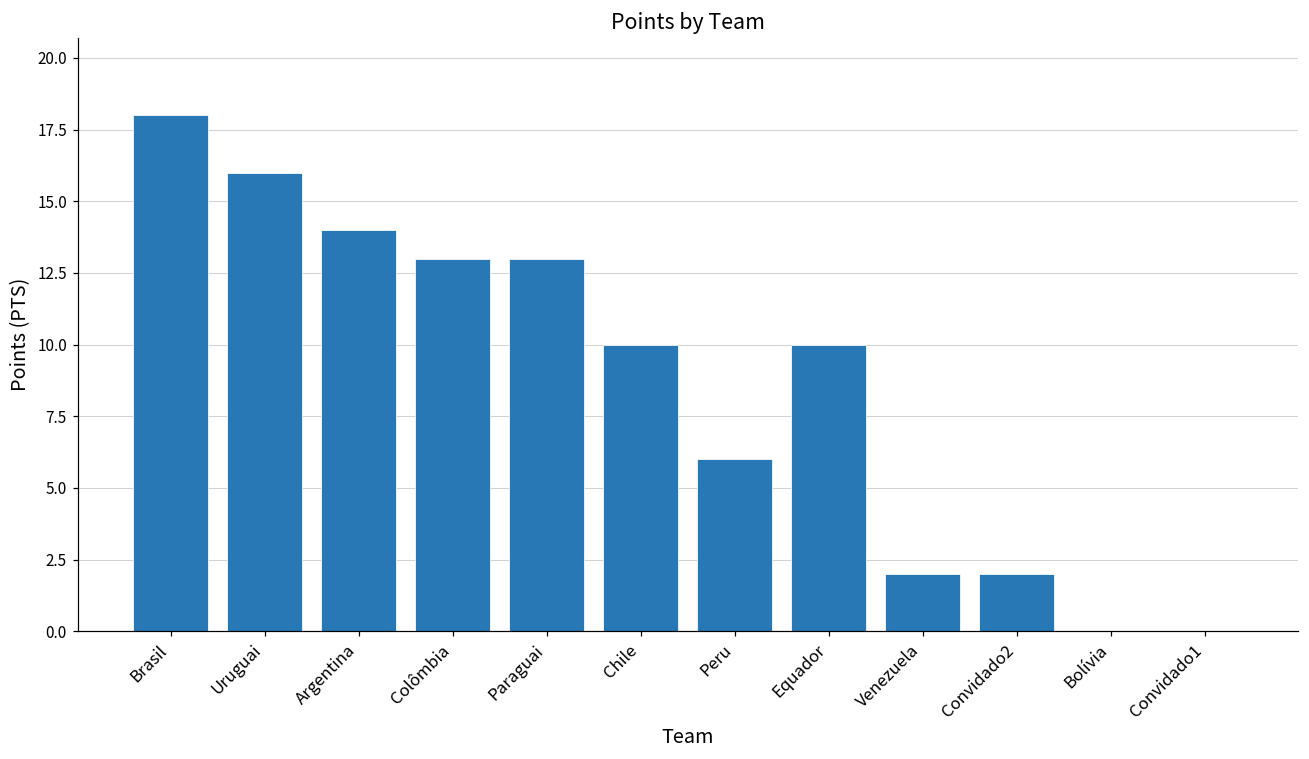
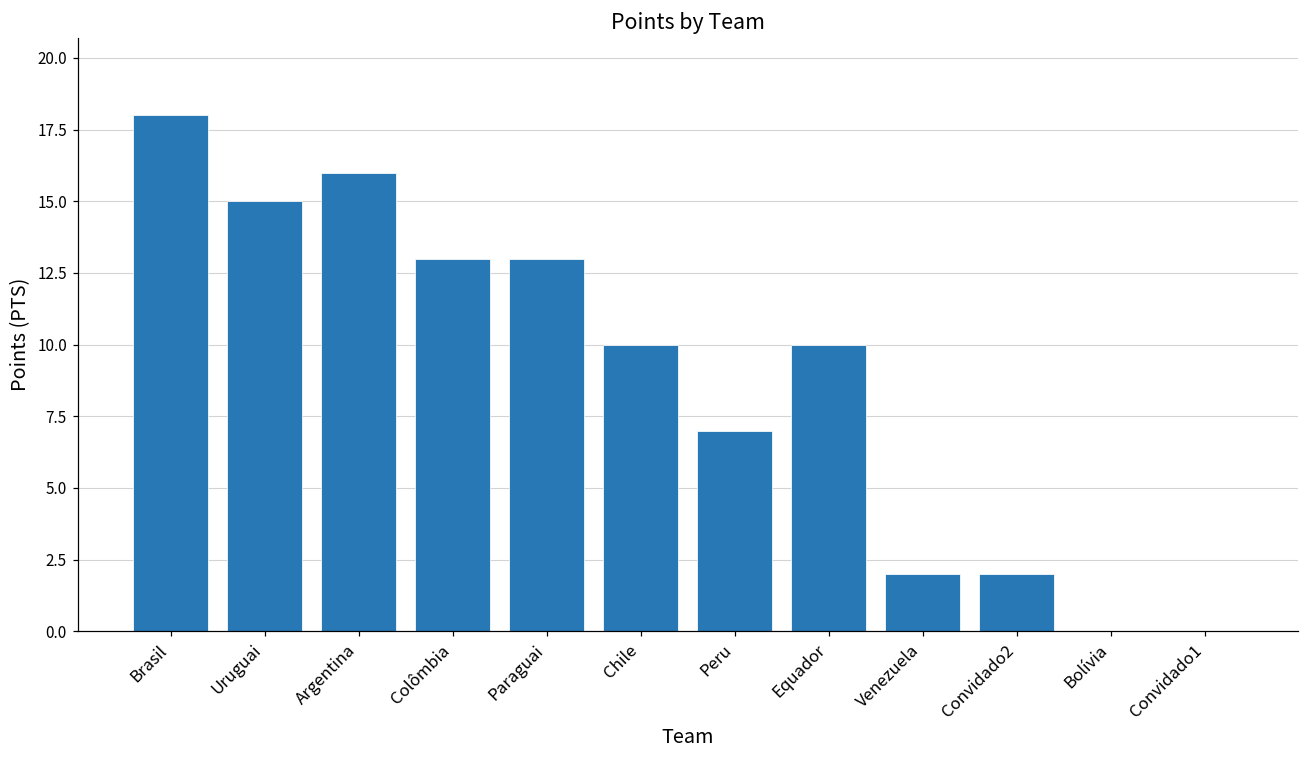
Uruguai: 16 -> 15
Argentina: 14 -> 16
Peru: 6 -> 7
